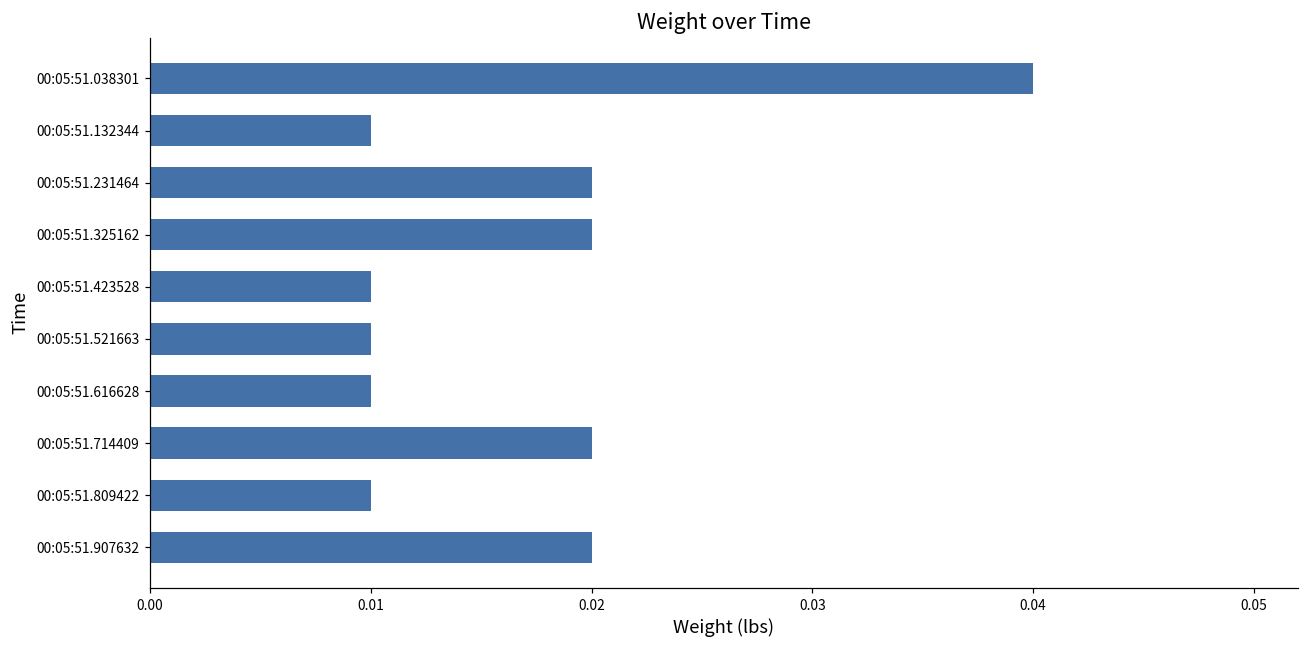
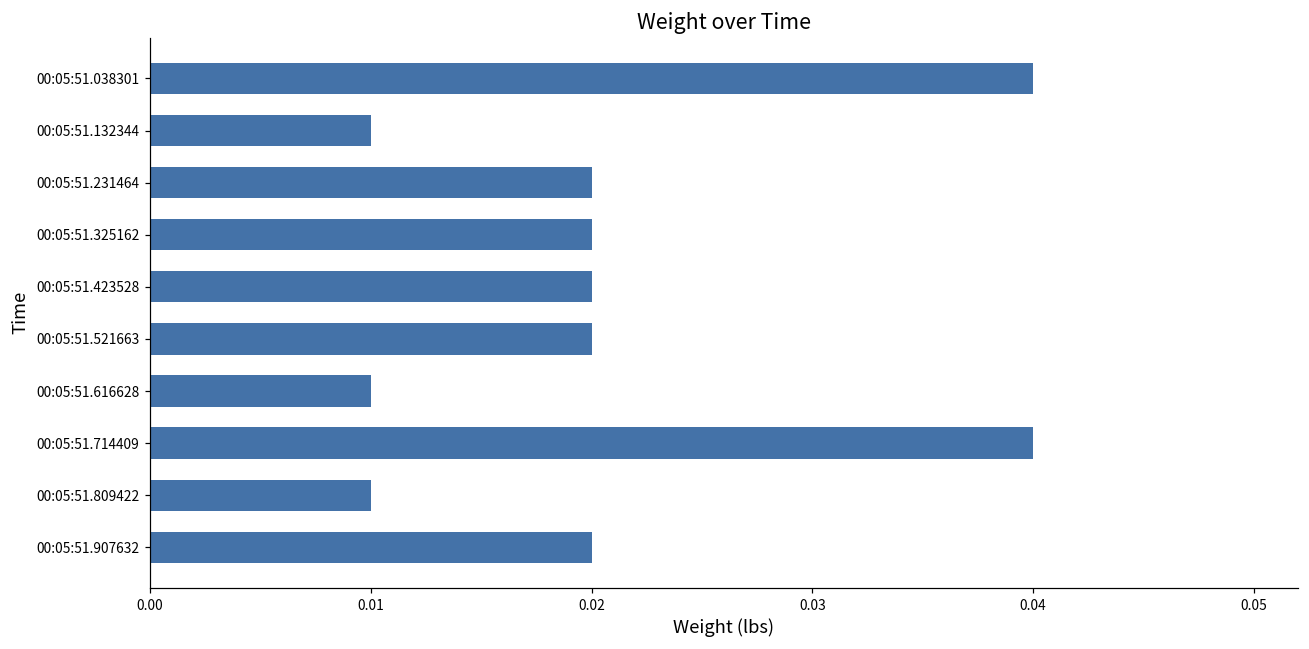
00:05:51.423528: 0.01 -> 0.02
00:05:51.521663: 0.01 -> 0.02
00:05:51.714409: 0.02 -> 0.04
